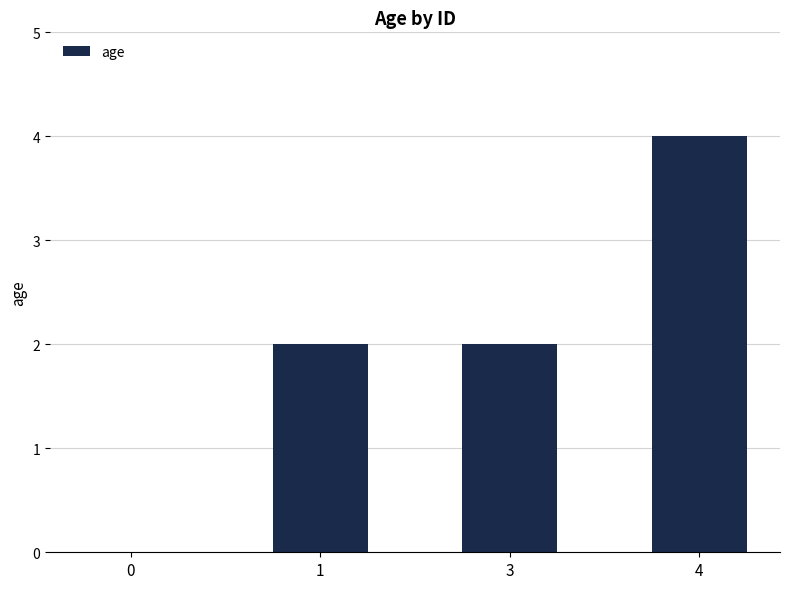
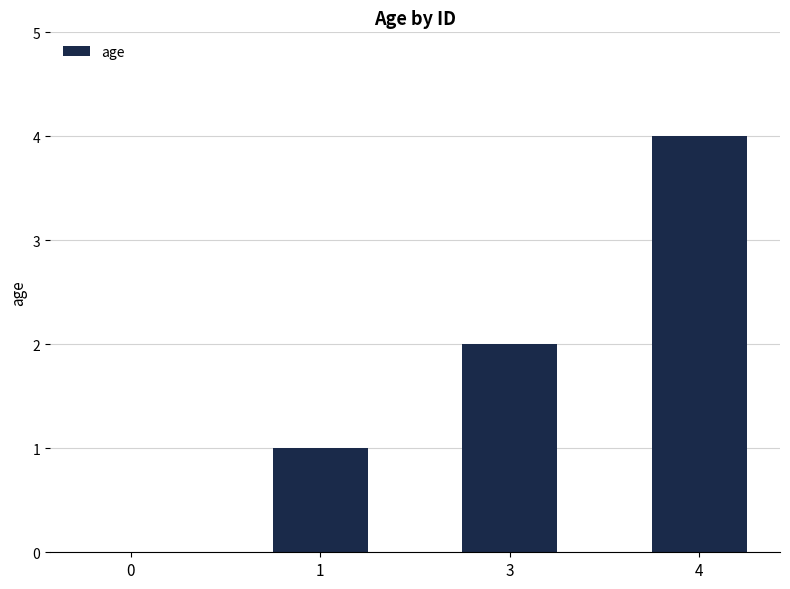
1: 2 -> 1
